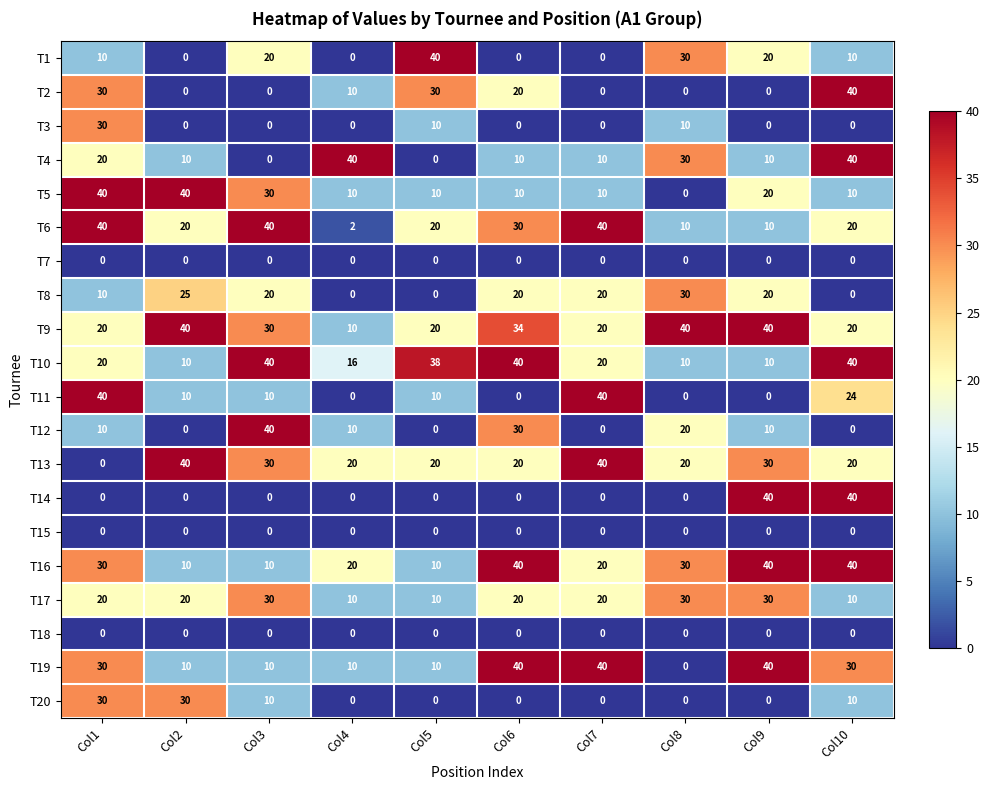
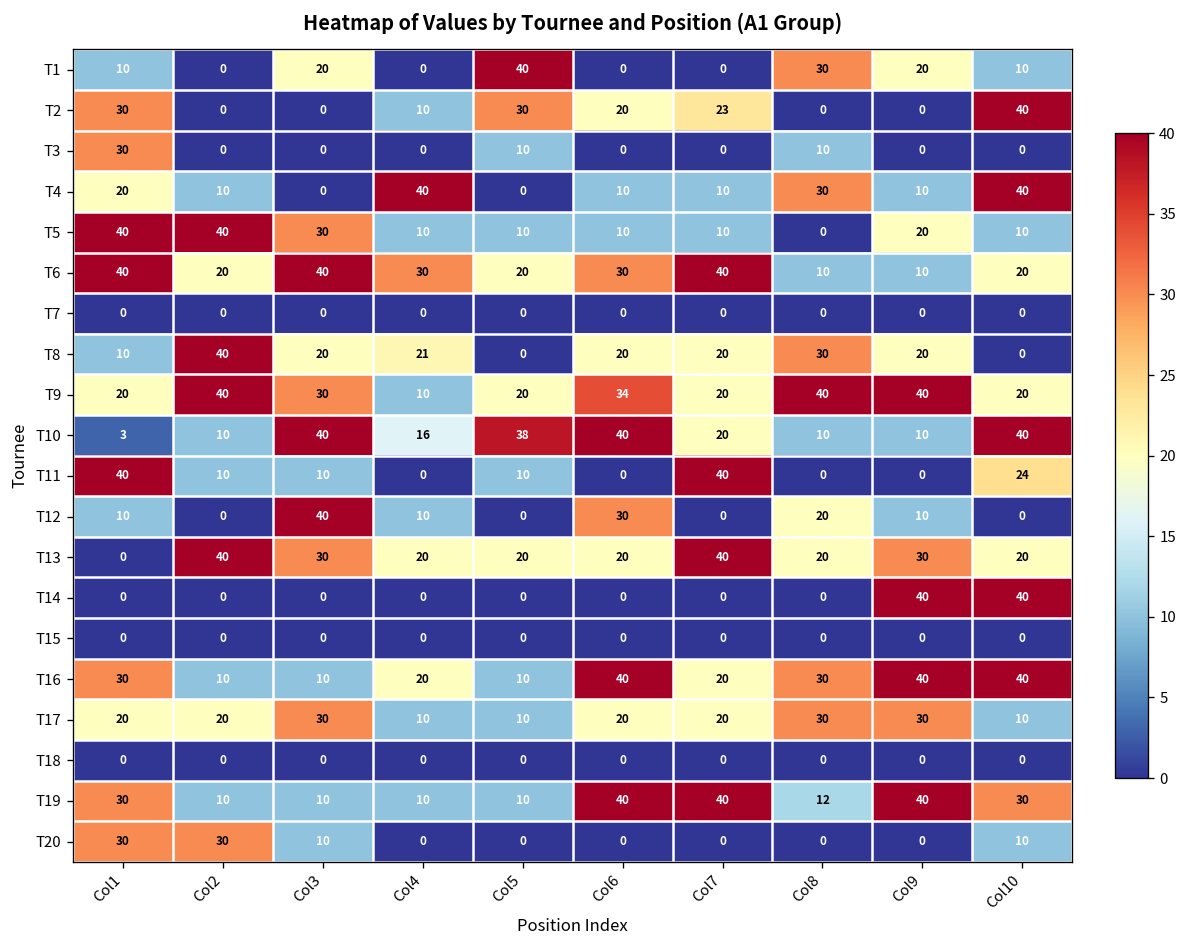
T2, Col7: 0 -> 23
T6, Col4: 2 -> 30
T8, Col2: 25 -> 40
T8, Col4: 0 -> 21
T10, Col1: 20 -> 3
T19, Col8: 0 -> 12
